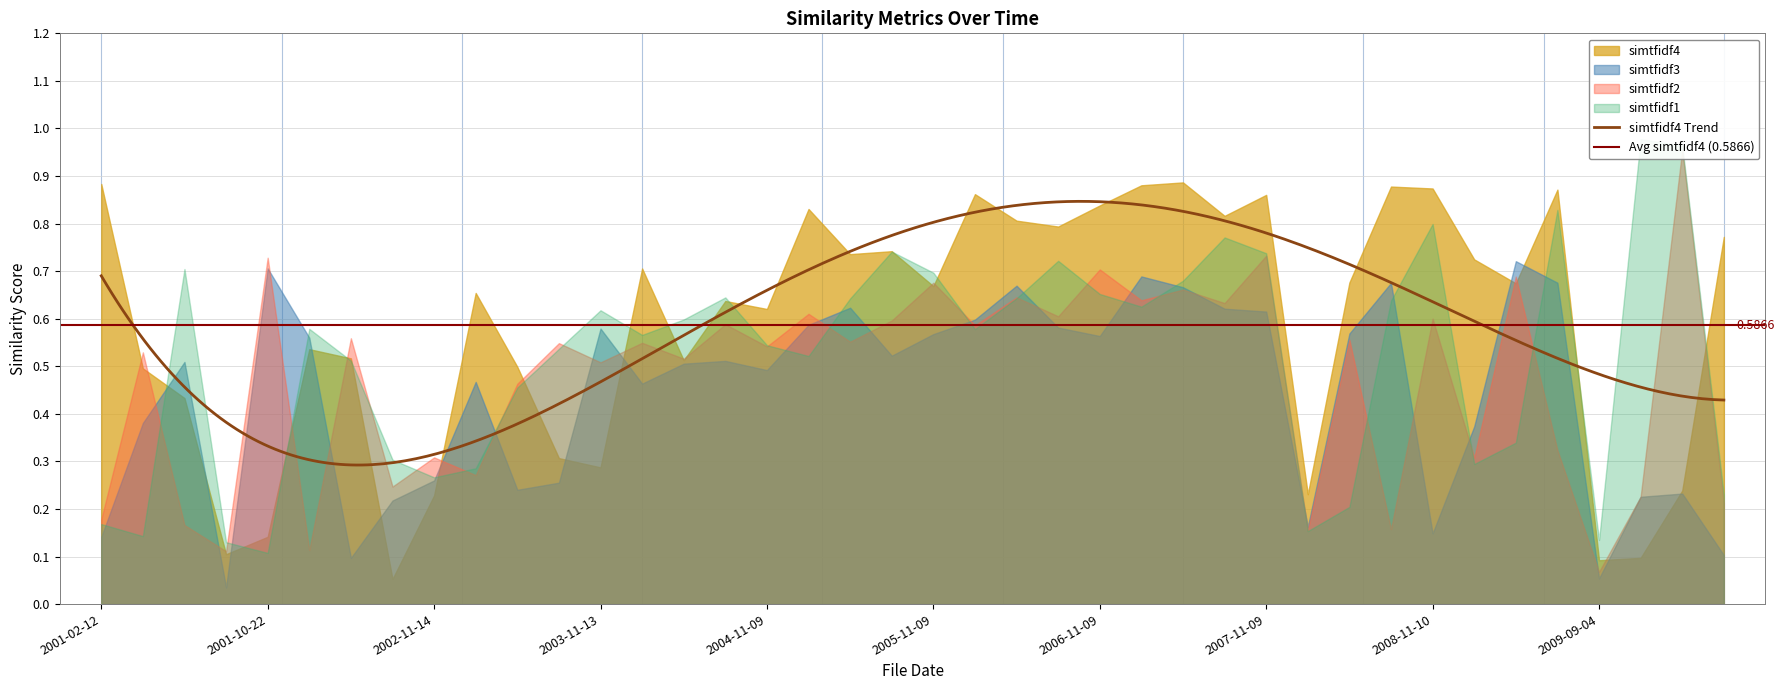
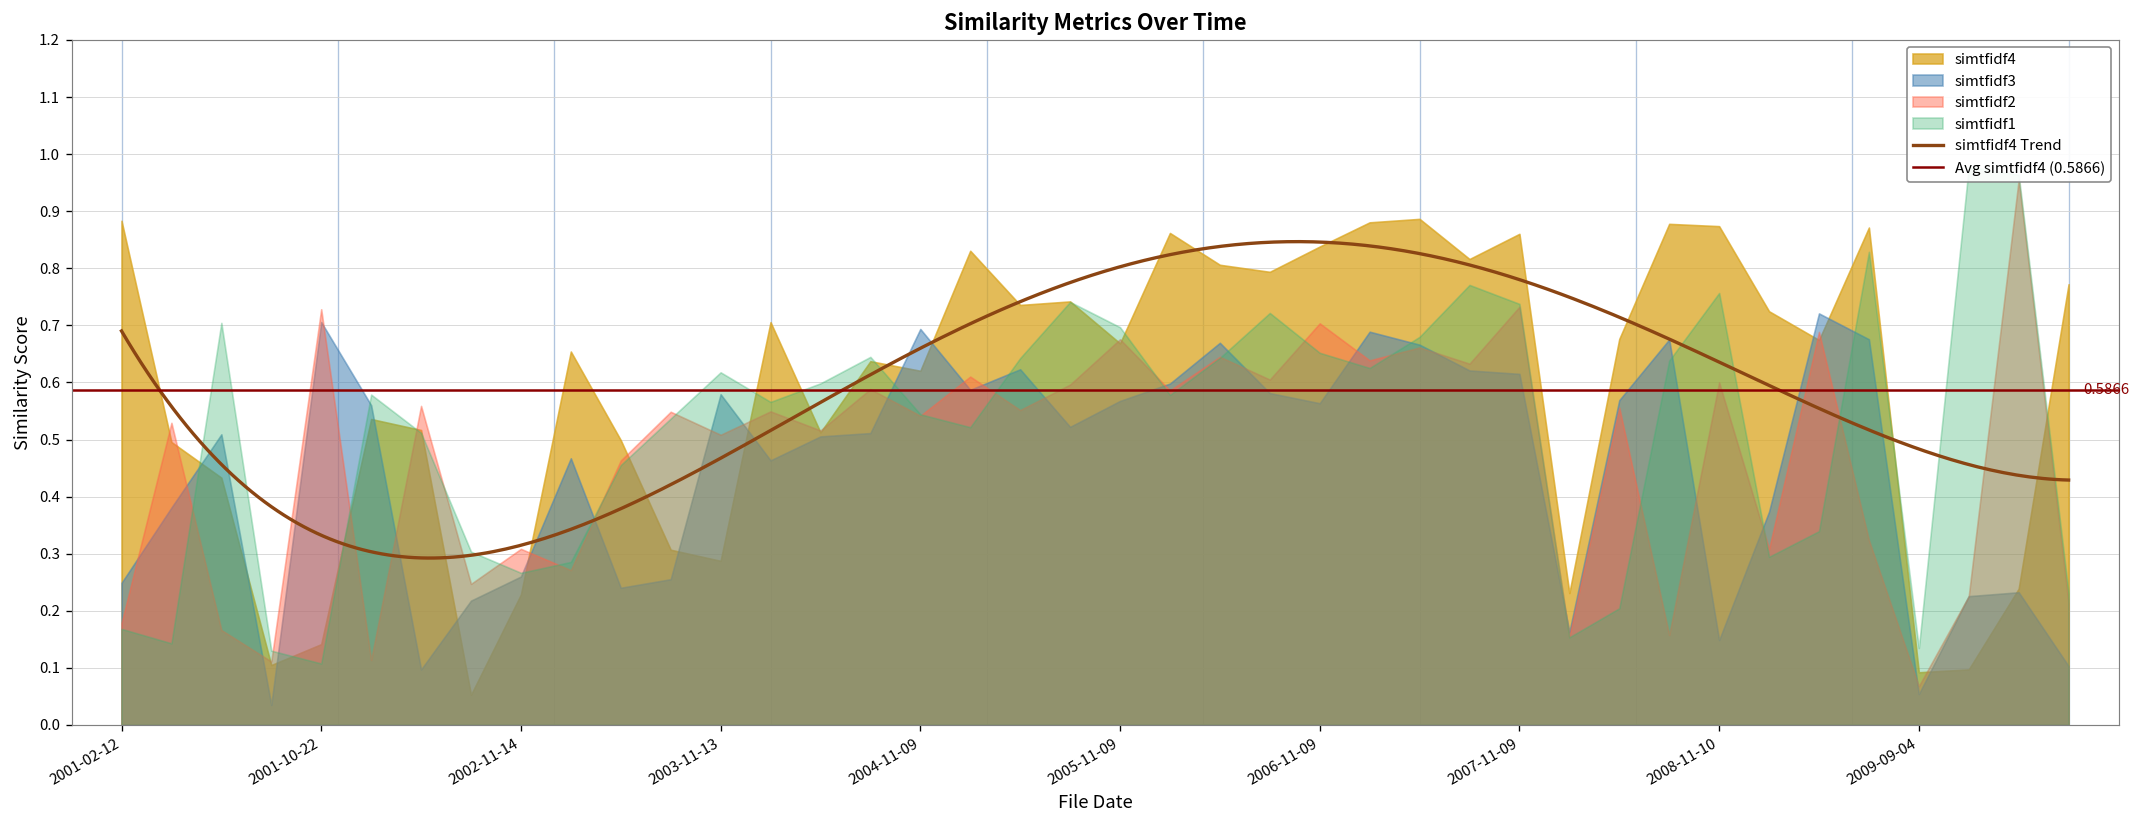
simtfidf3, 2001-02-12: 0.14 -> 0.25
simtfidf3, 2004-11-09: 0.49 -> 0.69
simtfidf1, 2008-11-10: 0.80 -> 0.76
